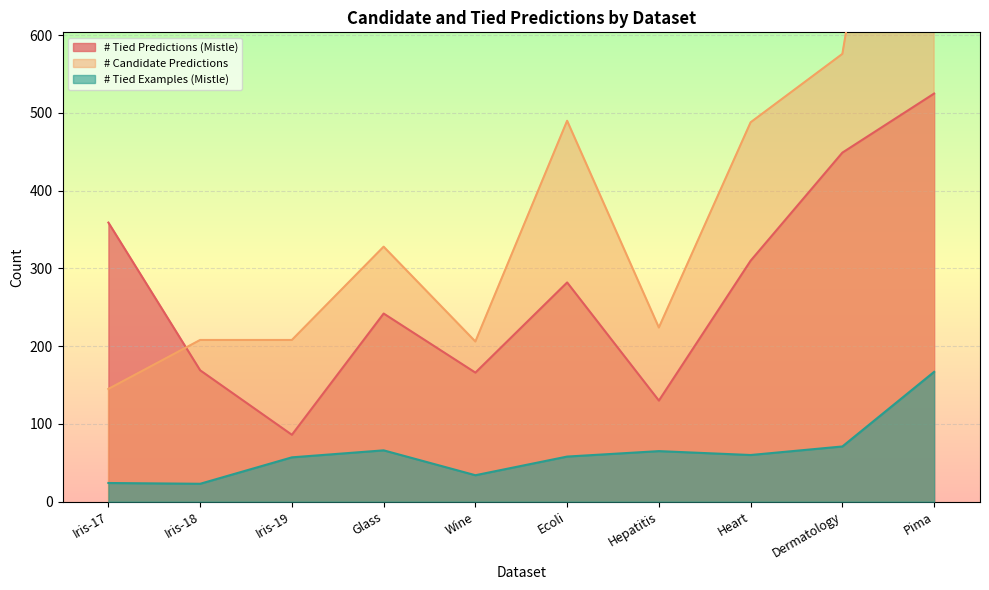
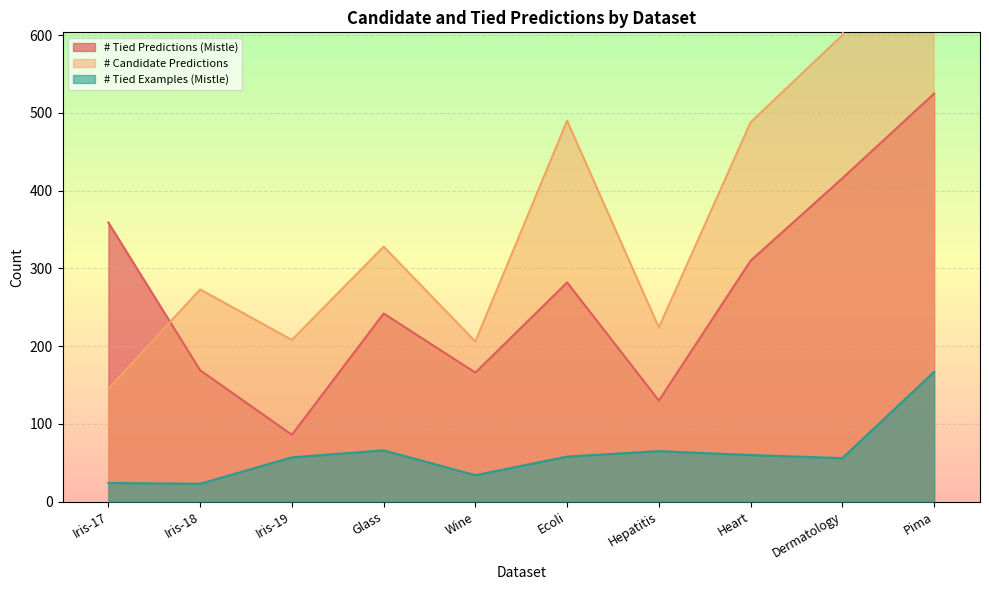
# Candidate Predictions, Iris-18: 210 -> 270
# Tied Predictions (Mistle), Dermatology: 450 -> 420
# Candidate Predictions, Dermatology: 580 -> 600
# Tied Examples (Mistle), Dermatology: 70 -> 60
